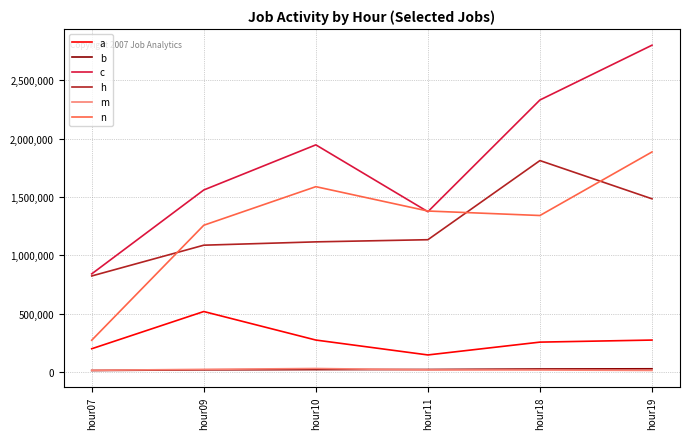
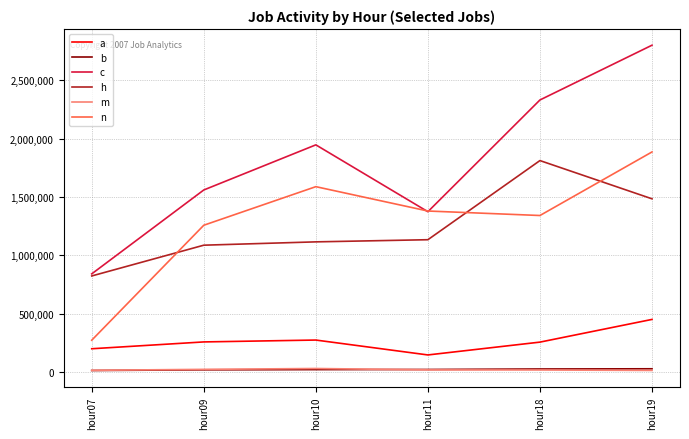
a, hour09: 520,000 -> 260,000
a, hour19: 270,000 -> 450,000
